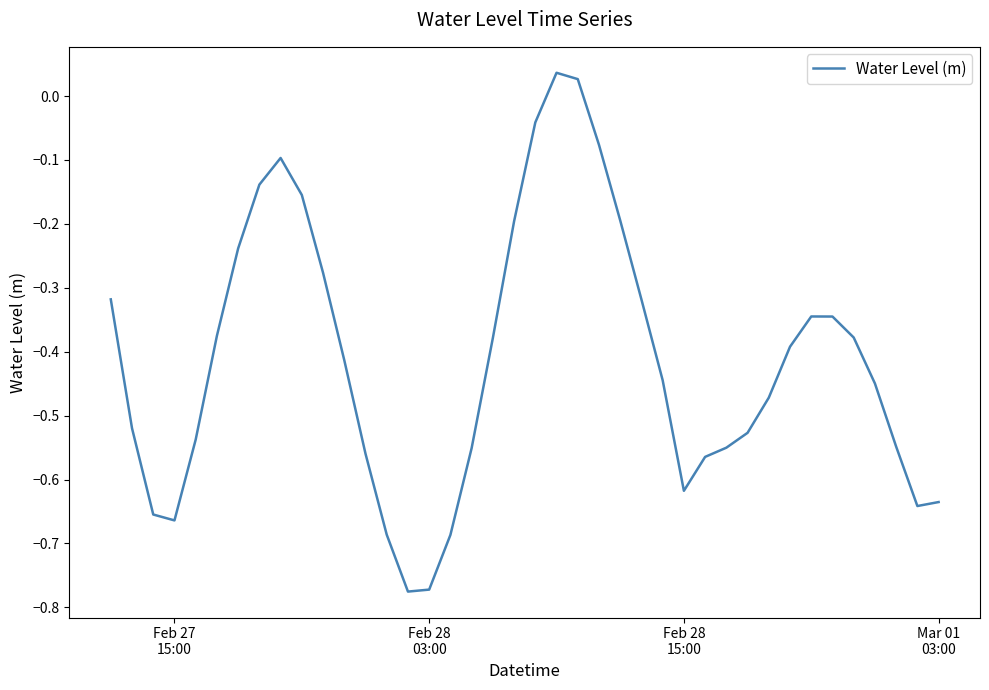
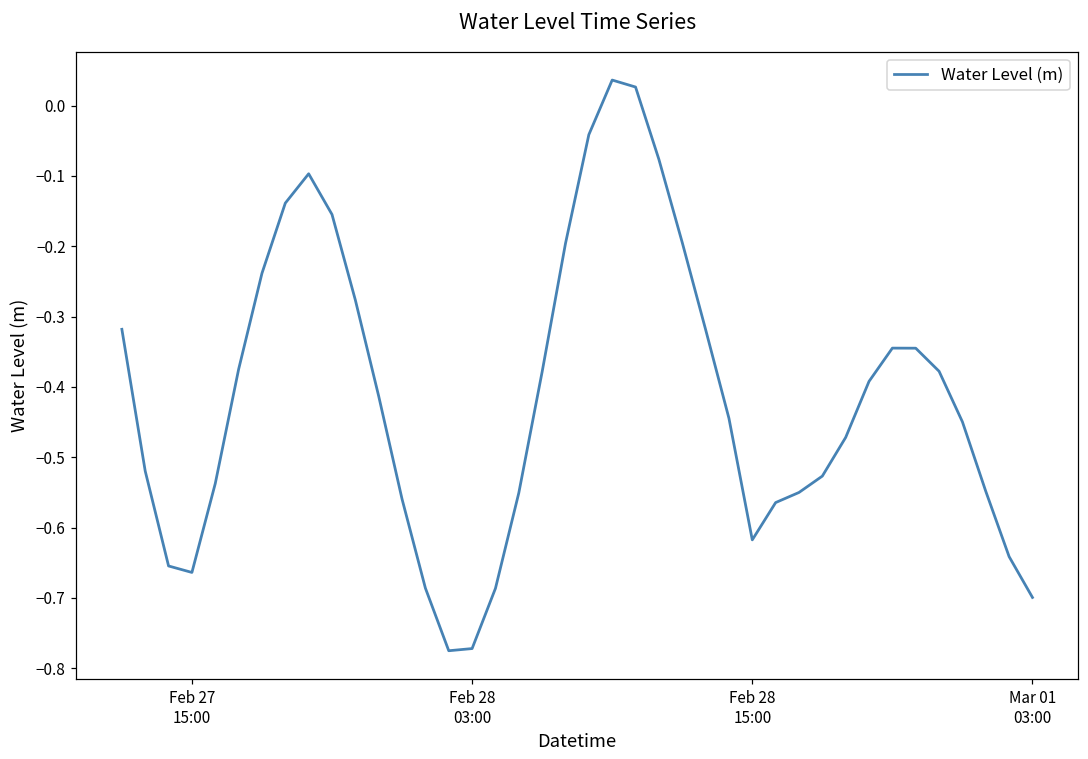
Mar 01 03:00: -0.64 -> -0.70
